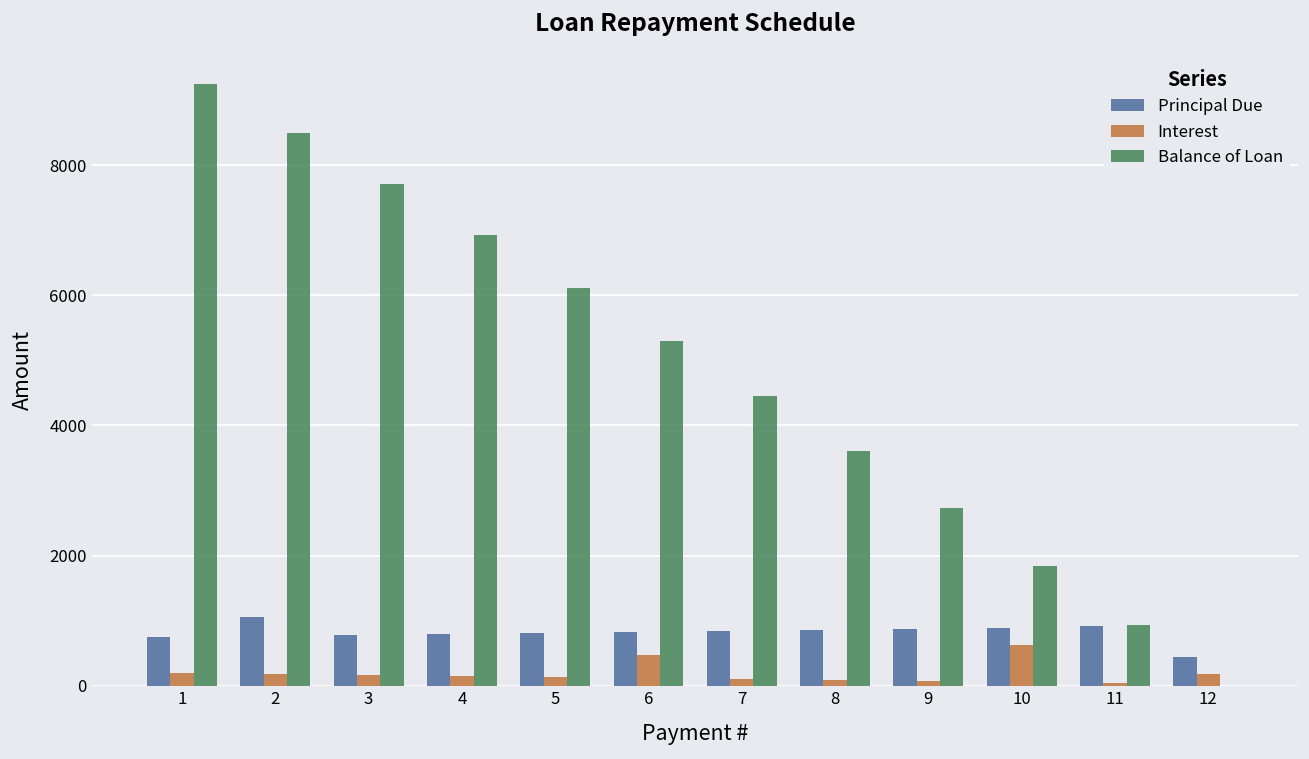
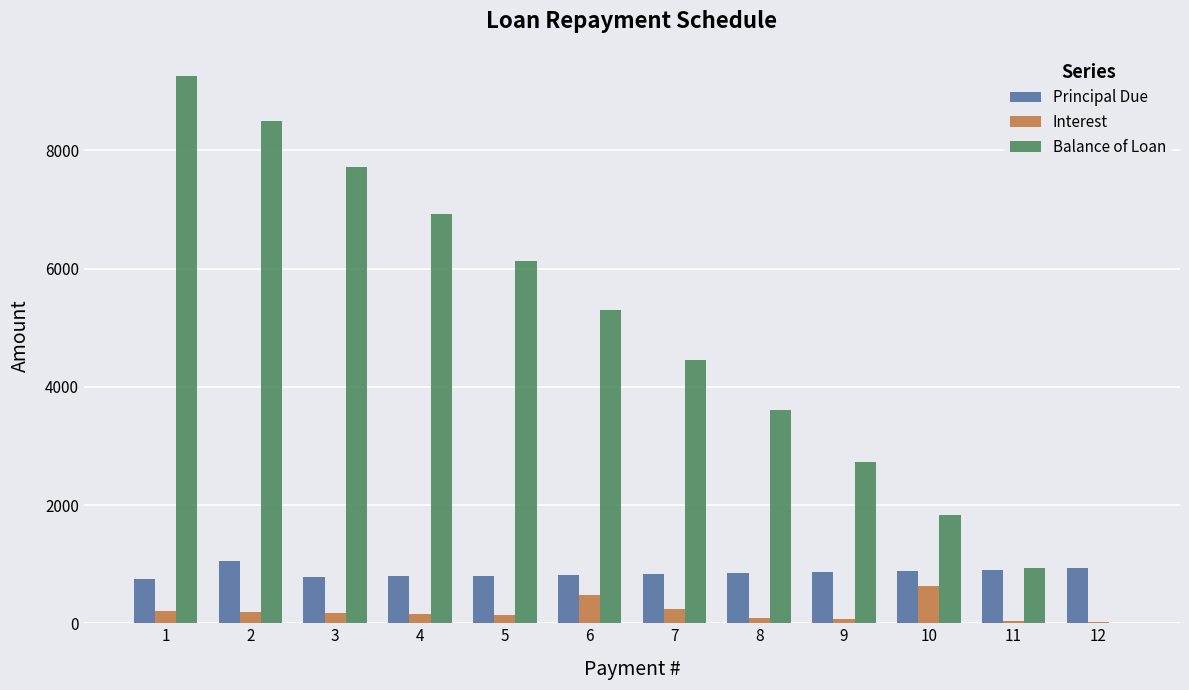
Interest, 7: 100 -> 200
Principal Due, 12: 400 -> 900
Interest, 12: 200 -> 0
